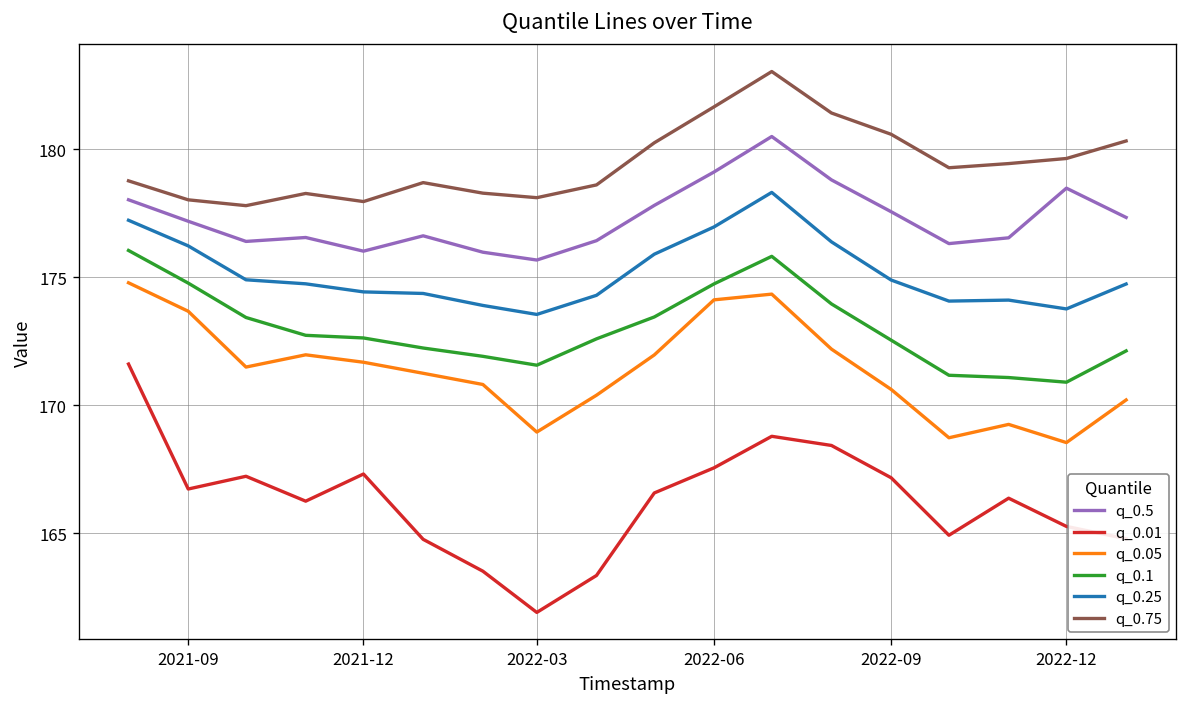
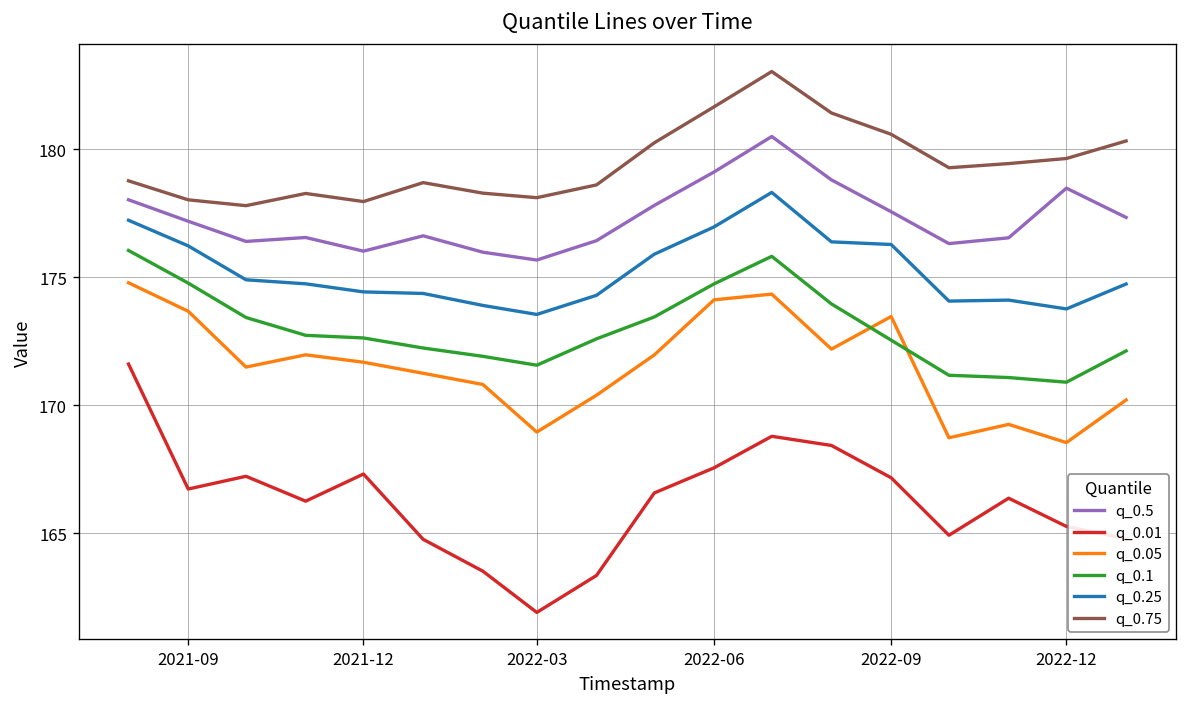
q_0.05, 2022-09: 170.6 -> 173.5
q_0.25, 2022-09: 174.9 -> 176.3
